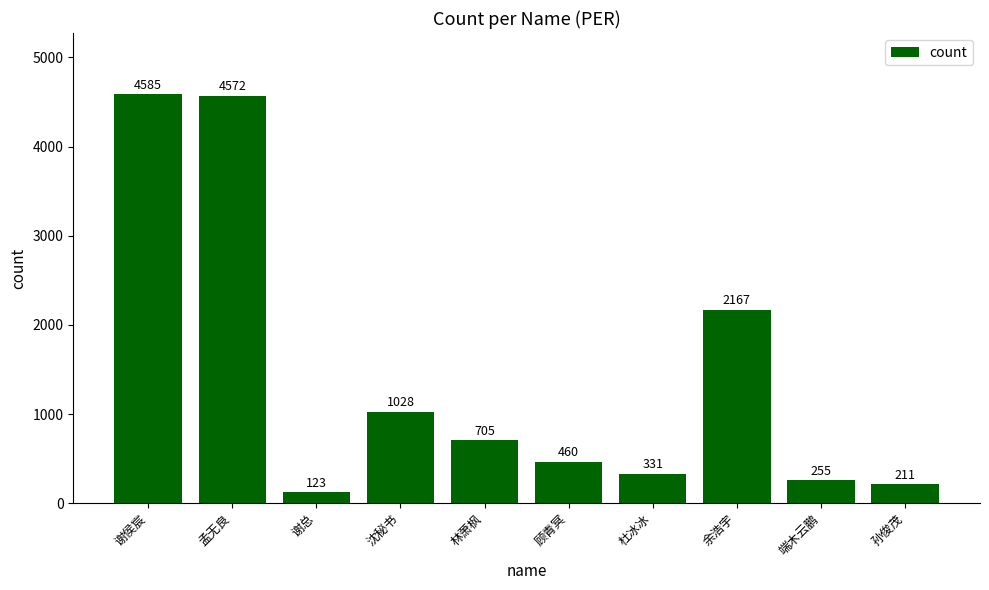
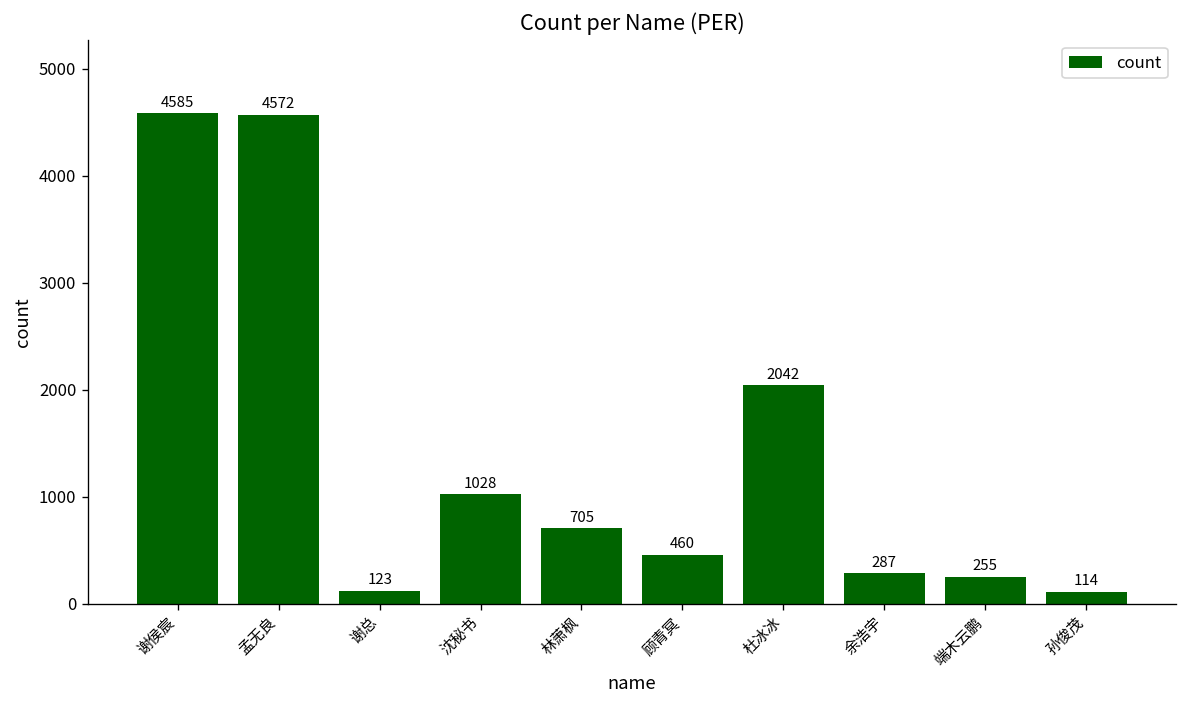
杜冰冰: 331 -> 2042
余浩宇: 2167 -> 287
孙俊茂: 211 -> 114
